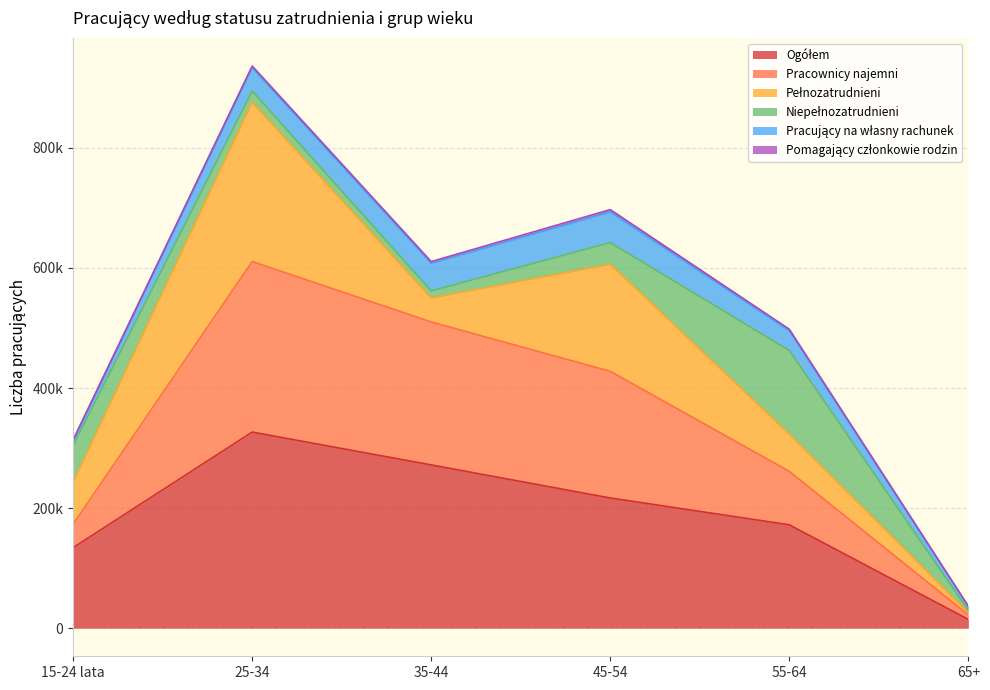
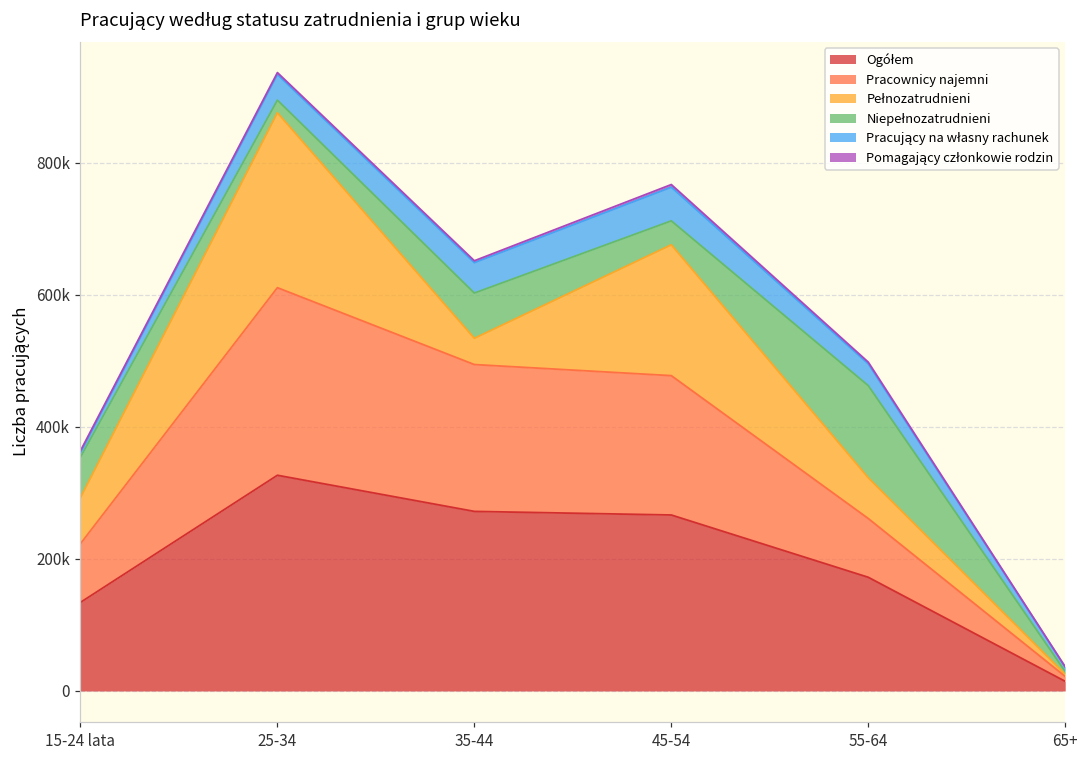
Pracownicy najemni, 15-24 lata: 40000 -> 90000
Pracownicy najemni, 35-44: 240000 -> 220000
Niepełnozatrudnieni, 35-44: 10000 -> 70000
Ogółem, 45-54: 220000 -> 270000
Pełnozatrudnieni, 45-54: 180000 -> 200000
